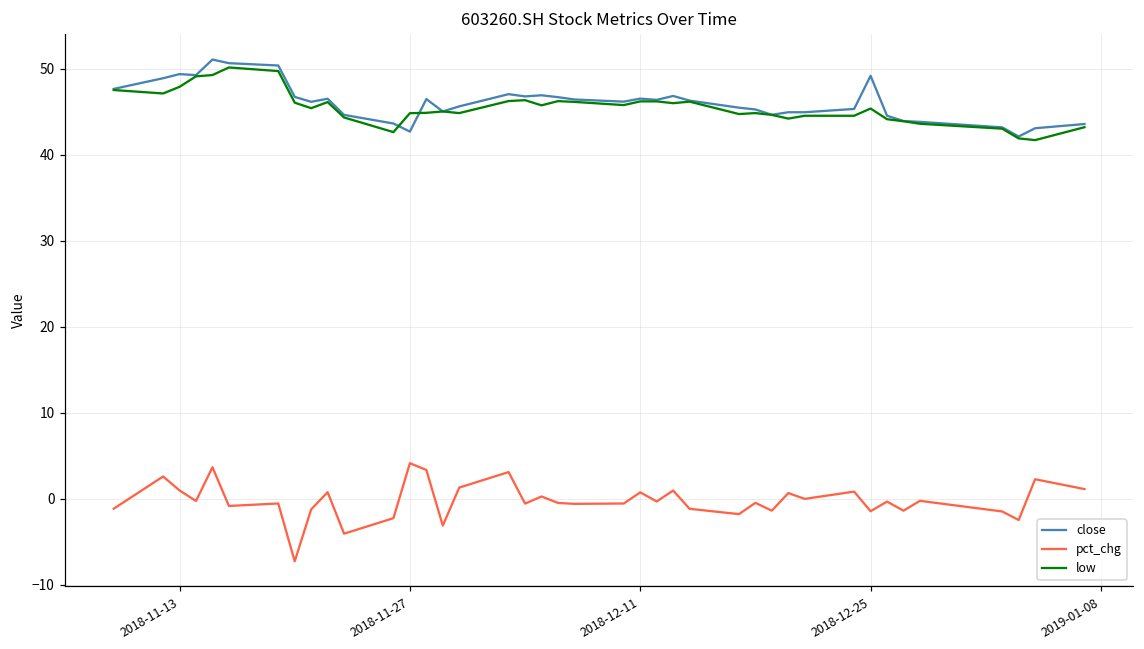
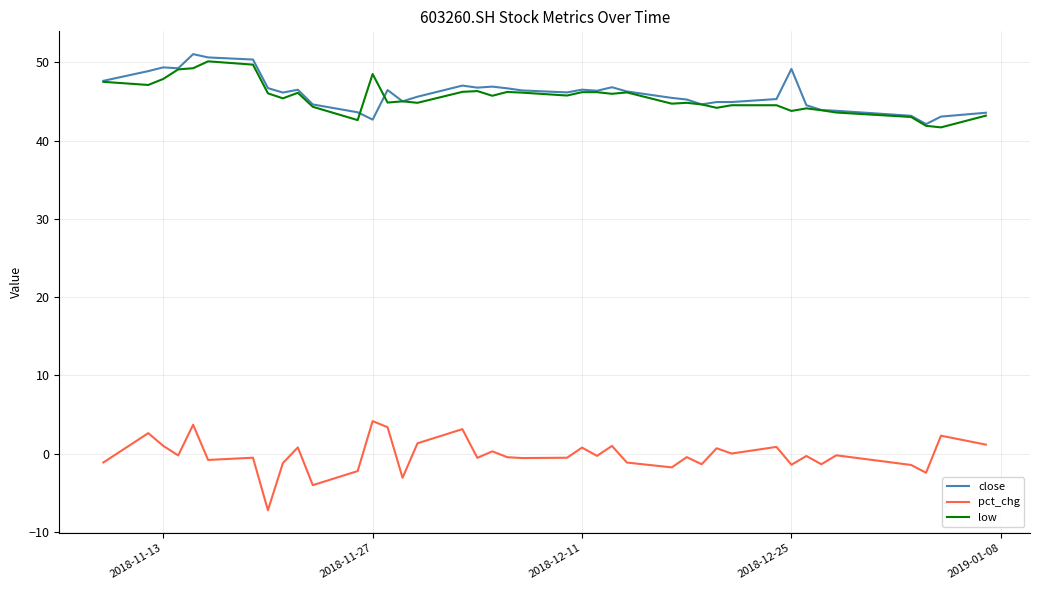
low, 2018-11-27: 45 -> 49
low, 2018-12-25: 45 -> 44
